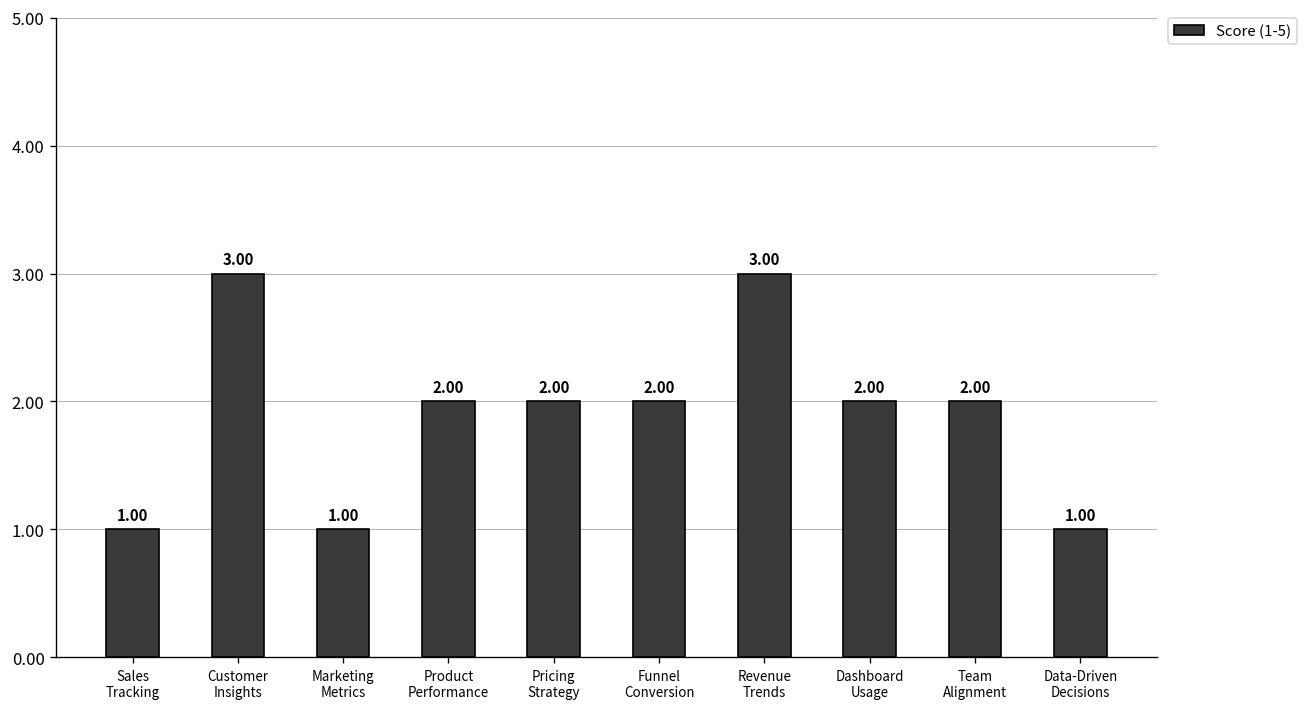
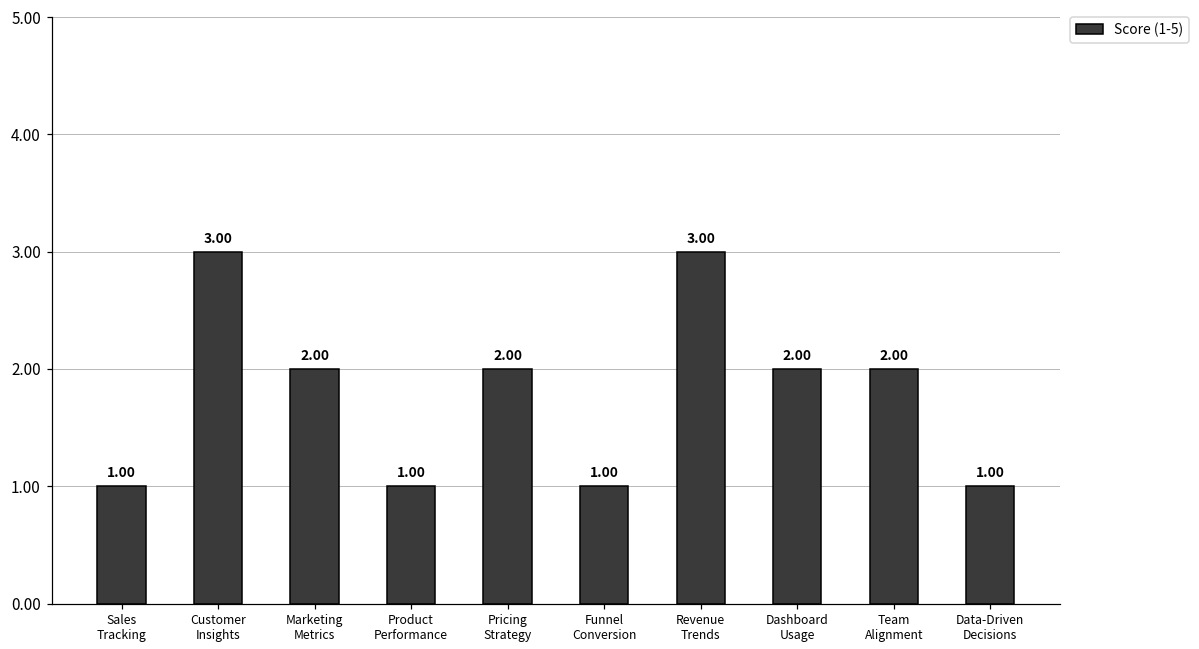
Marketing Metrics: 1.00 -> 2.00
Product Performance: 2.00 -> 1.00
Funnel Conversion: 2.00 -> 1.00
